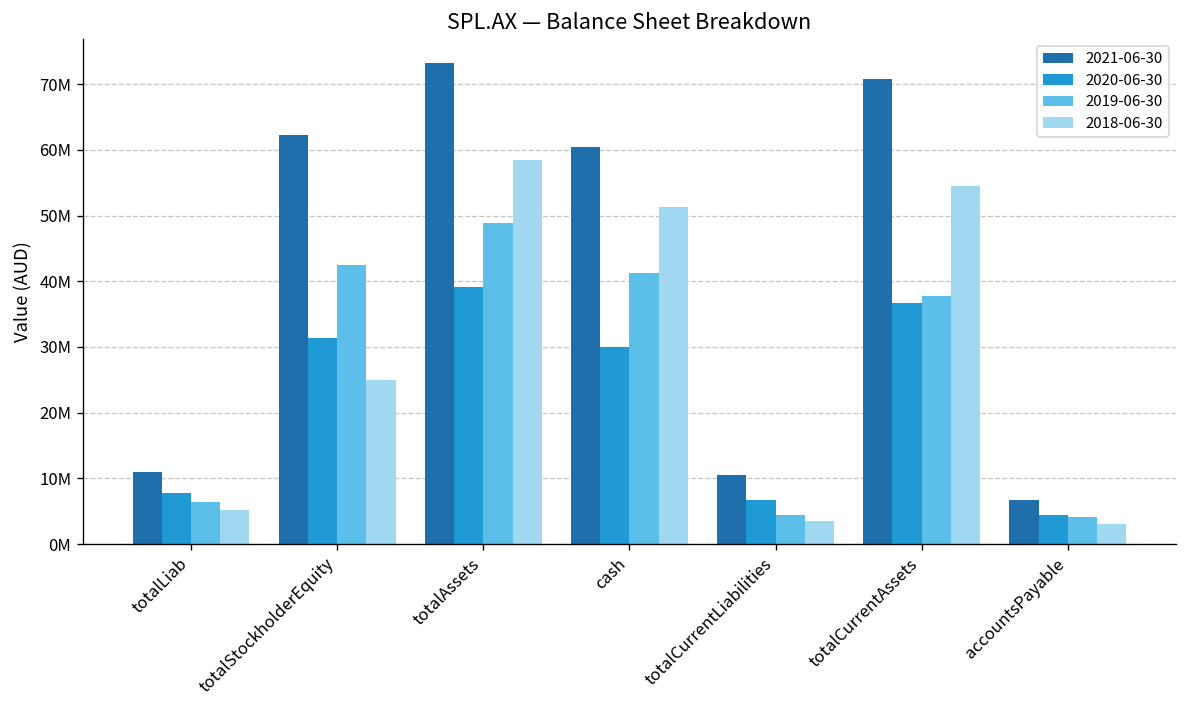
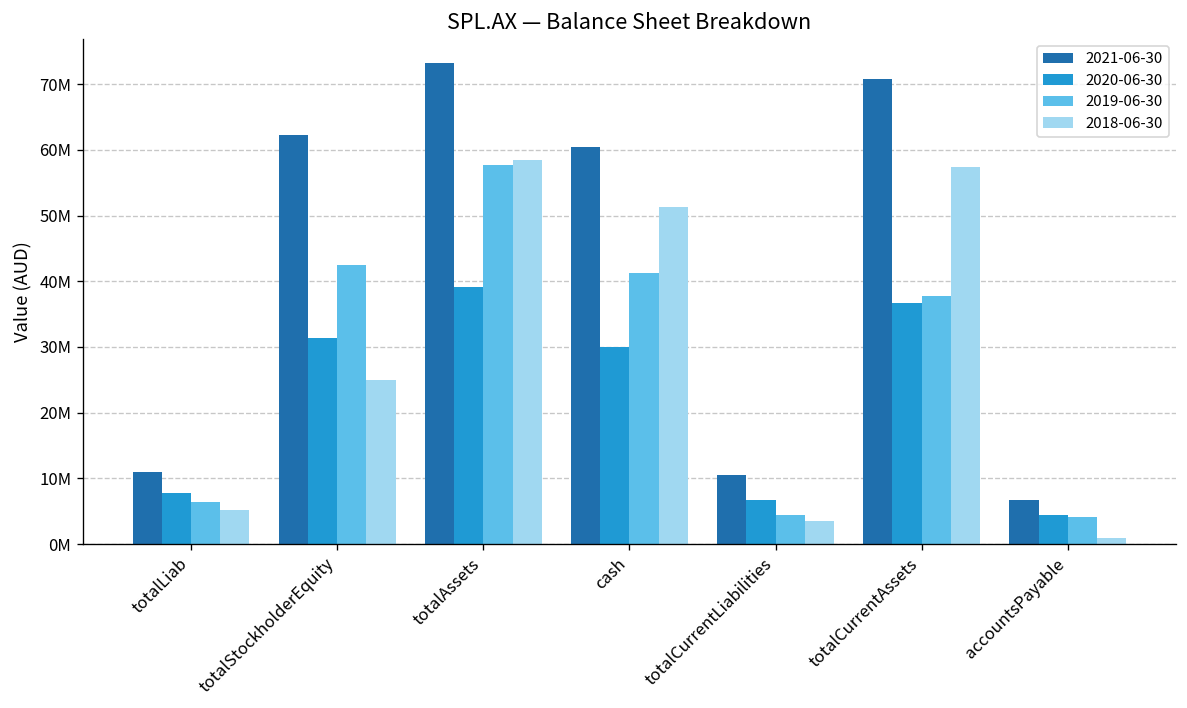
2019-06-30, totalAssets: 49000000 -> 58000000
2018-06-30, totalCurrentAssets: 54000000 -> 57000000
2018-06-30, accountsPayable: 3000000 -> 1000000
